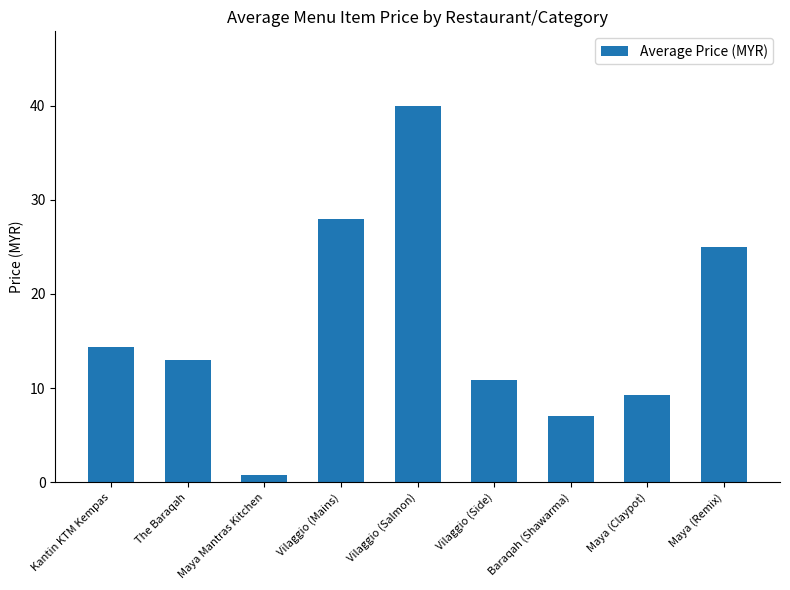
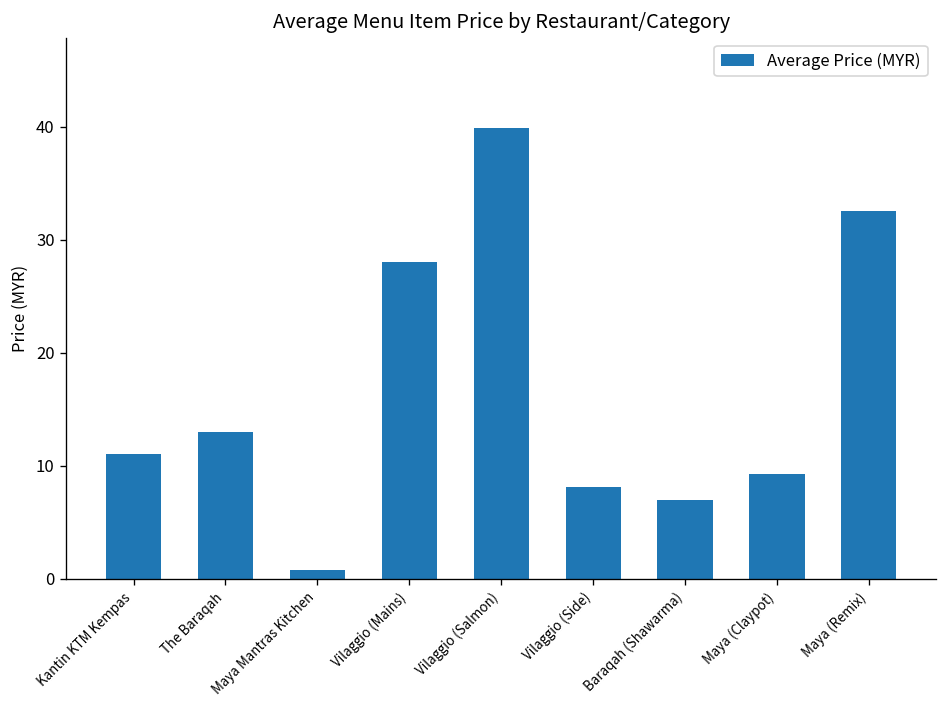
Kantin KTM Kempas: 14 -> 11
Vilaggio (Side): 11 -> 8
Maya (Remix): 25 -> 33
